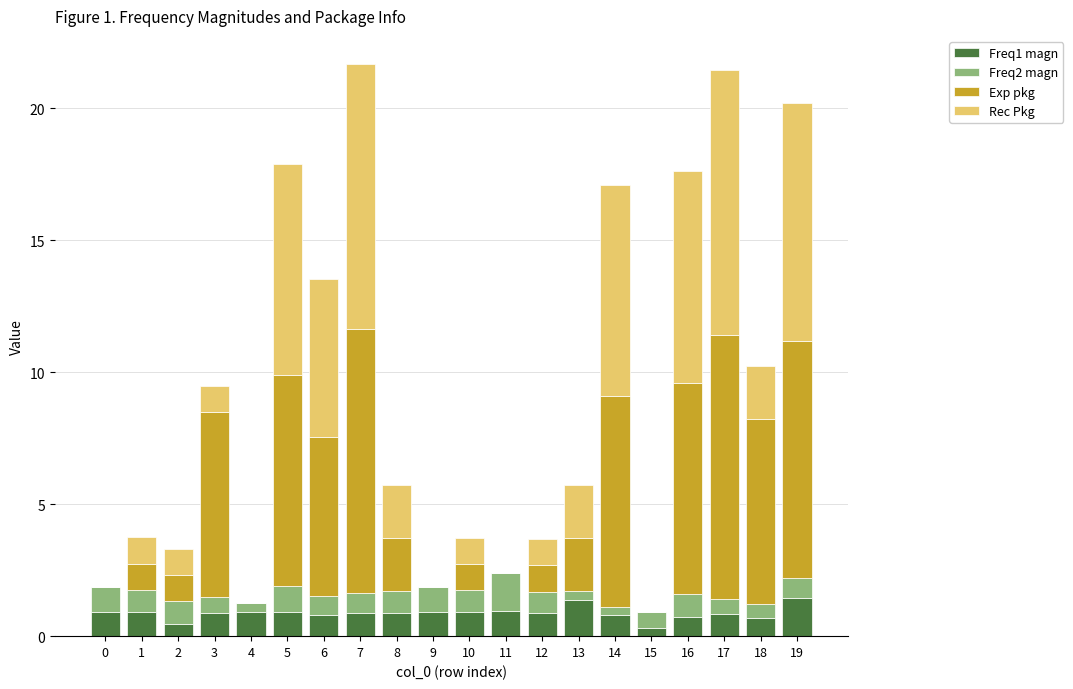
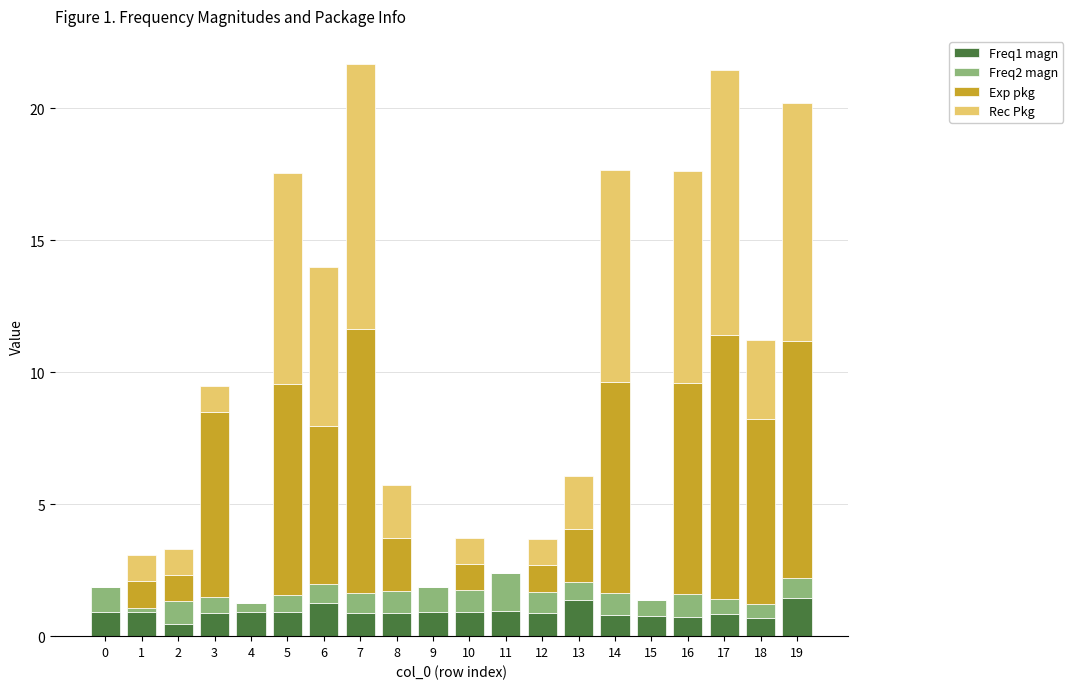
Freq2 magn, 1: 0.8 -> 0.2
Freq2 magn, 5: 1.0 -> 0.7
Freq1 magn, 6: 0.8 -> 1.2
Freq2 magn, 13: 0.3 -> 0.7
Freq2 magn, 14: 0.3 -> 0.8
Freq1 magn, 15: 0.3 -> 0.8
Rec Pkg, 18: 2 -> 3
